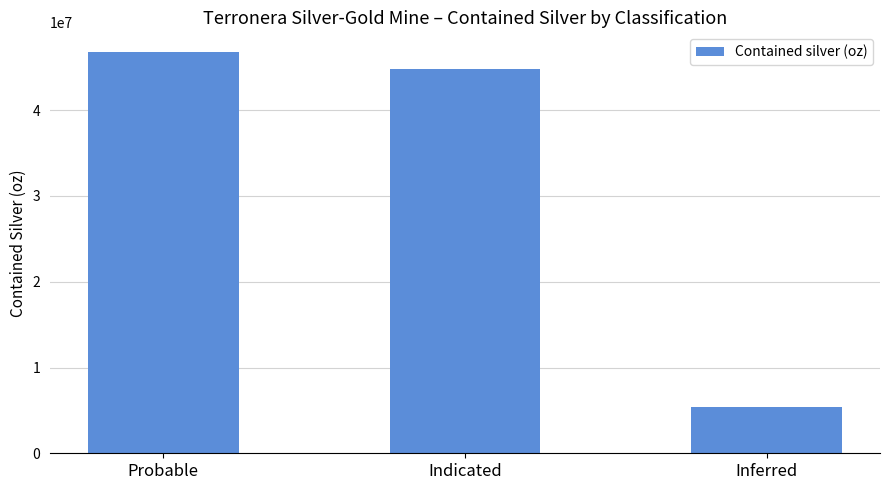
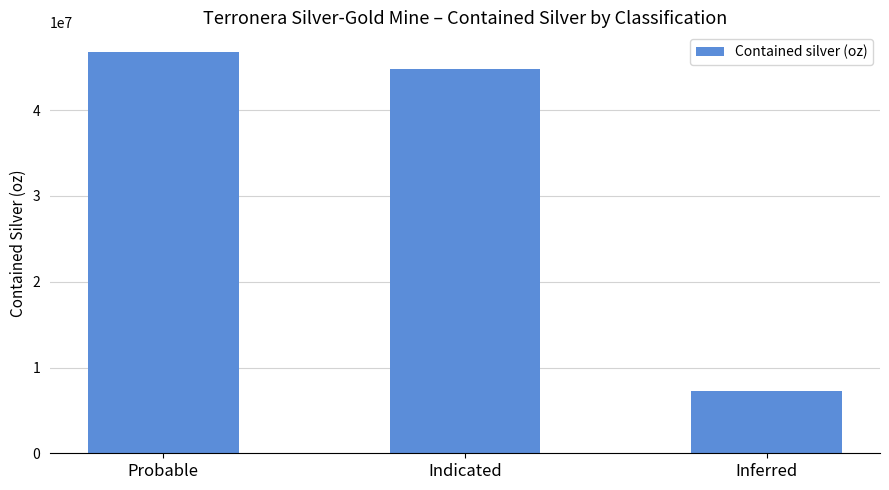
Inferred: 5000000 -> 7000000
